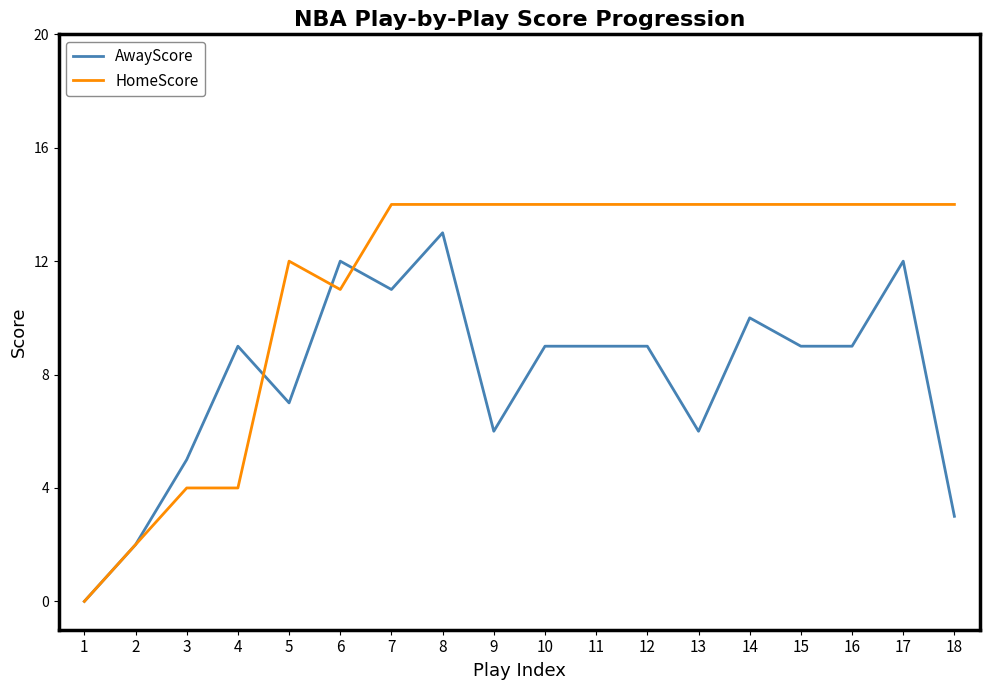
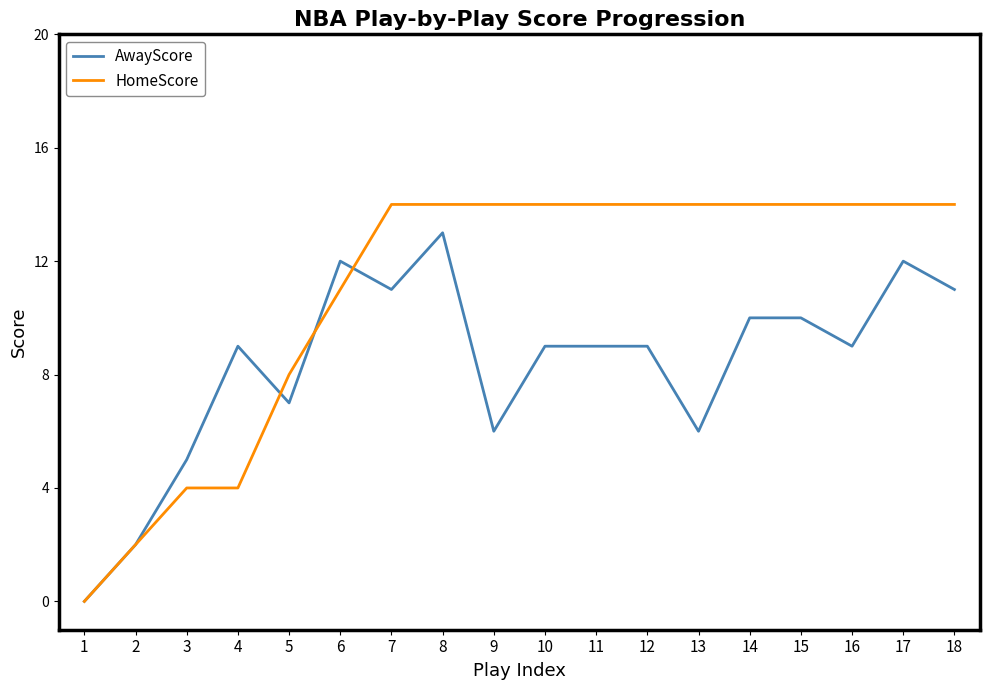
HomeScore, 5: 12 -> 8
AwayScore, 15: 9 -> 10
AwayScore, 18: 3 -> 11
